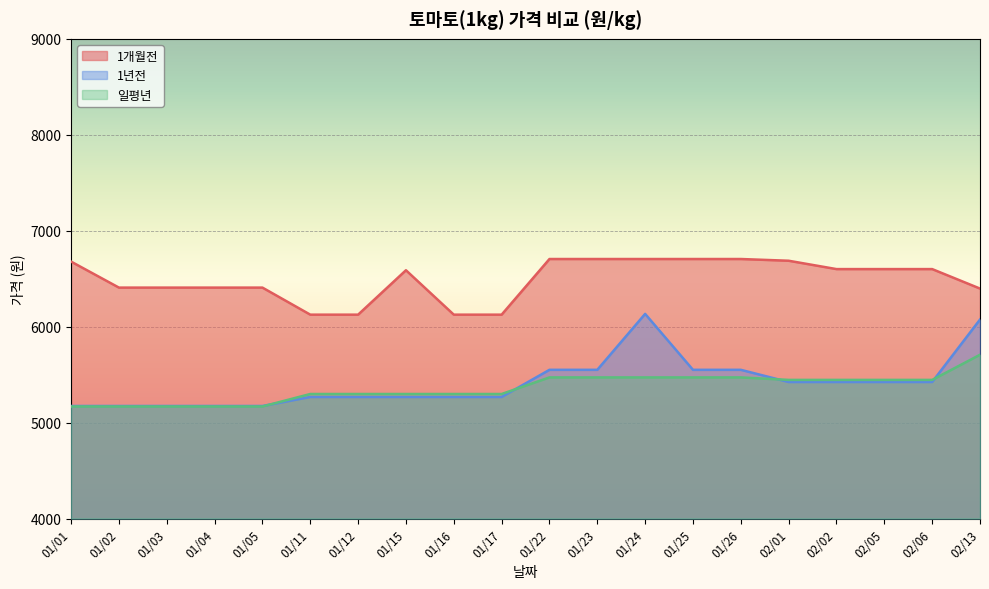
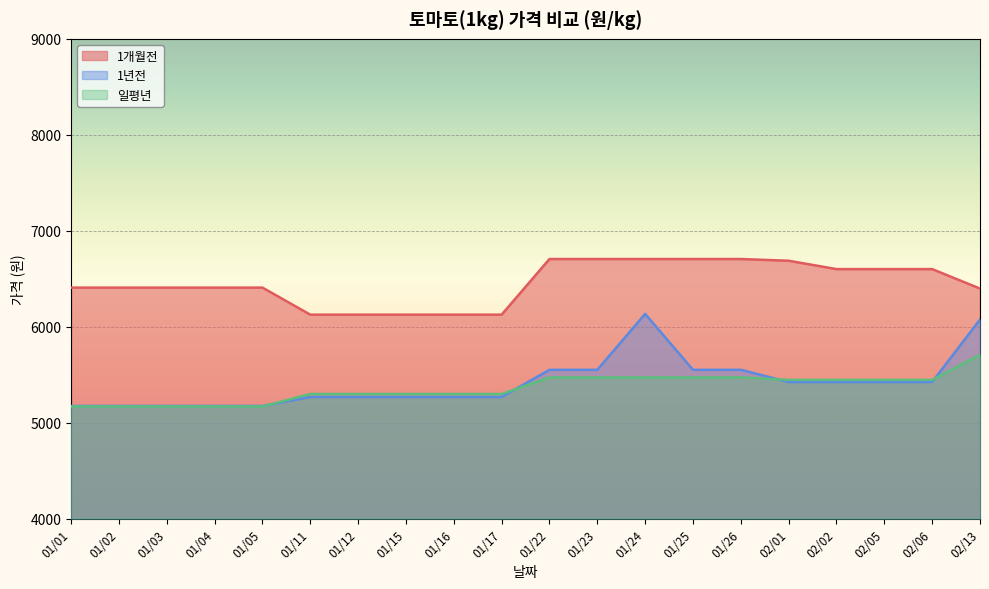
1개월전, 01/01: 6700 -> 6400
1개월전, 01/15: 6600 -> 6100
